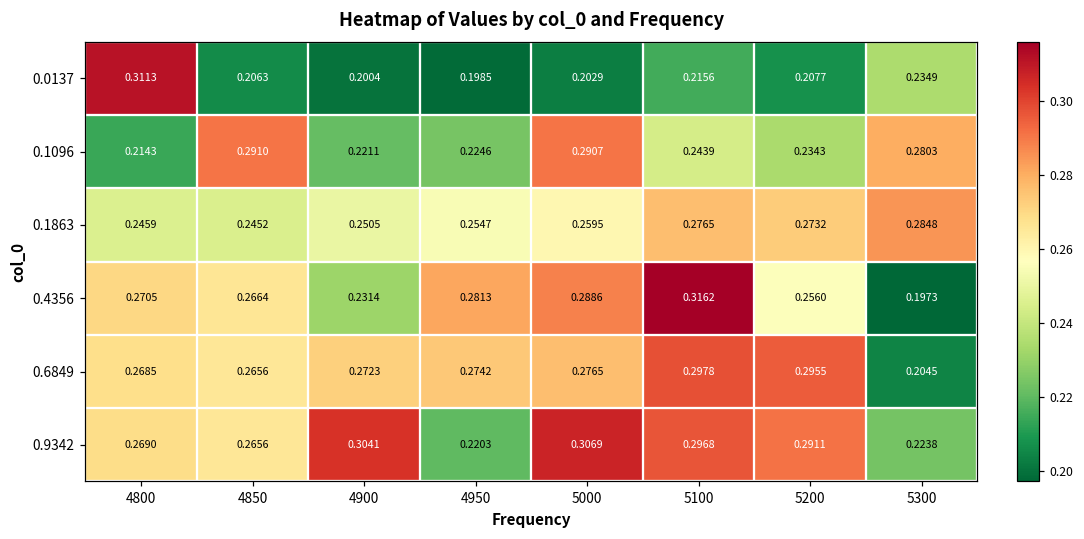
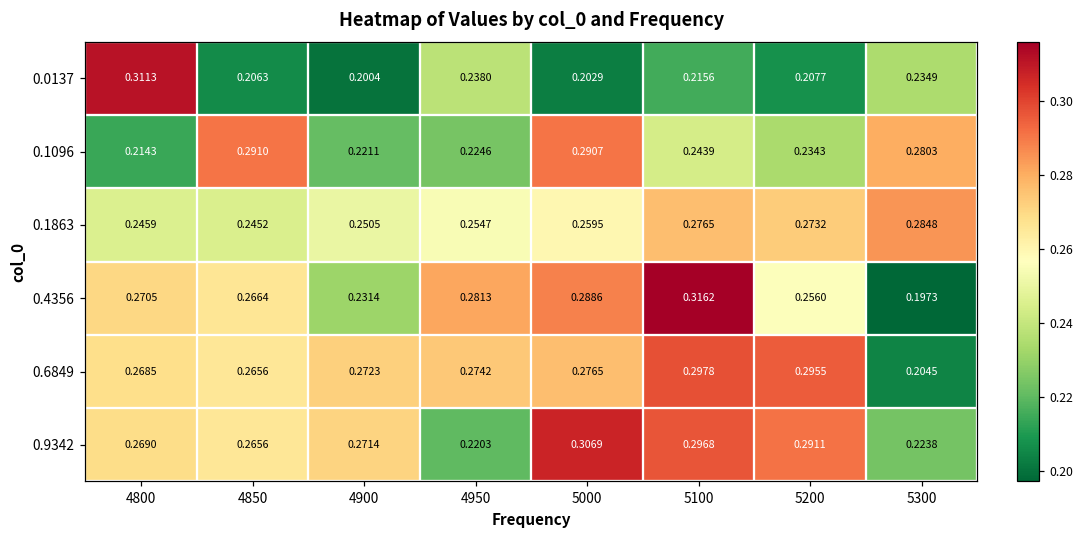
0.0137, 4950: 0.1985 -> 0.2380
0.9342, 4900: 0.3041 -> 0.2714
